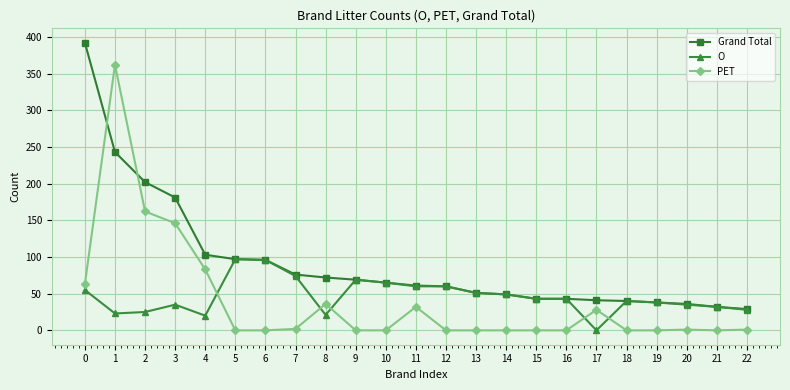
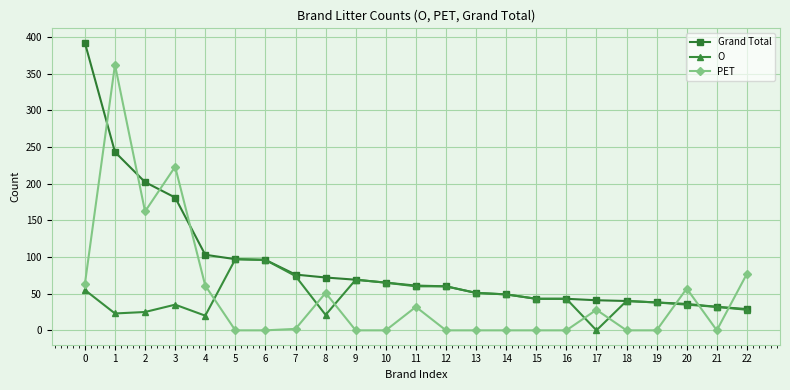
PET, 3: 150 -> 220
PET, 4: 80 -> 60
PET, 8: 40 -> 50
PET, 20: 0 -> 60
PET, 22: 0 -> 80
